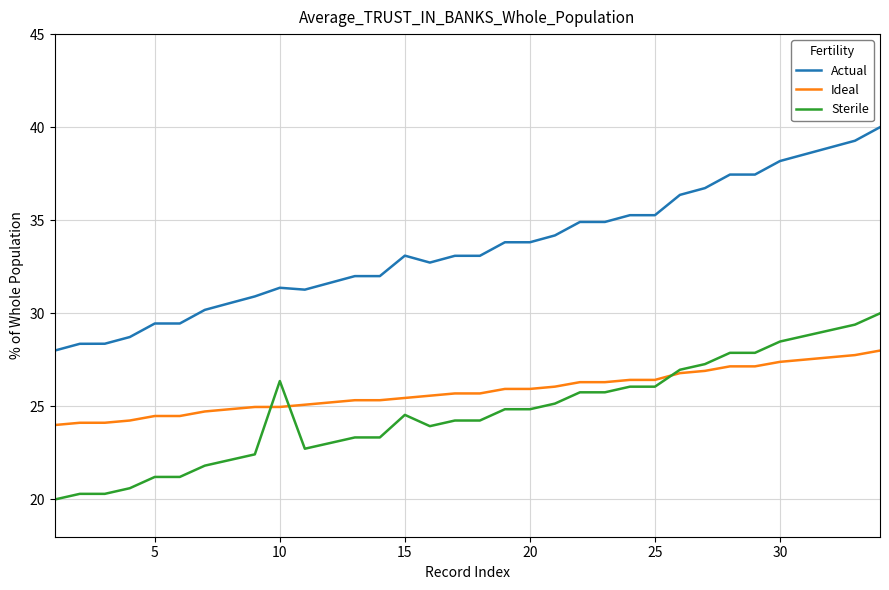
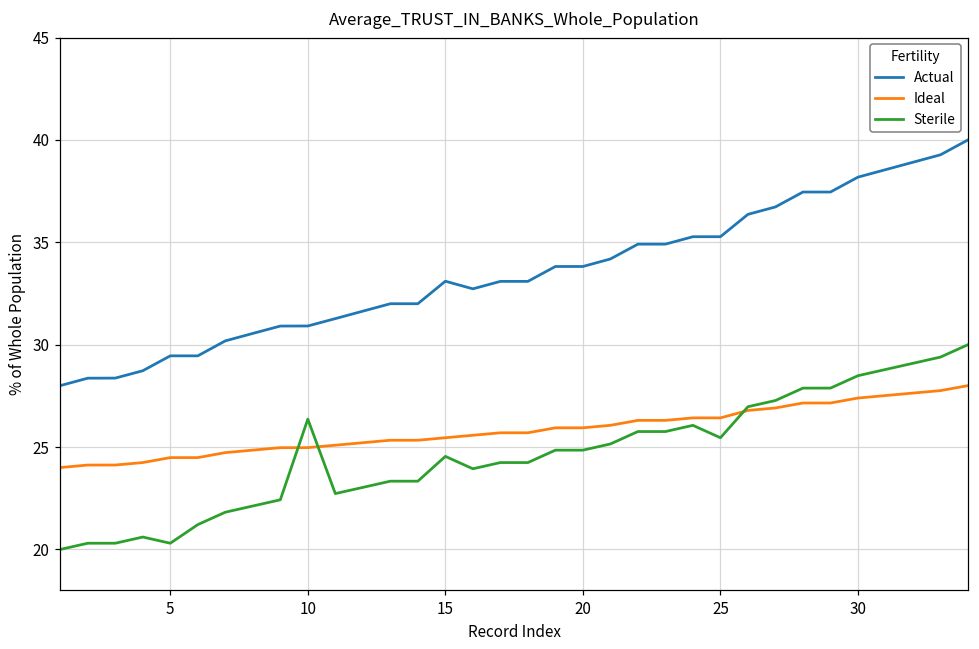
Sterile, 5: 21.2 -> 20.3
Actual, 10: 31.4 -> 30.9
Sterile, 25: 26.1 -> 25.5
